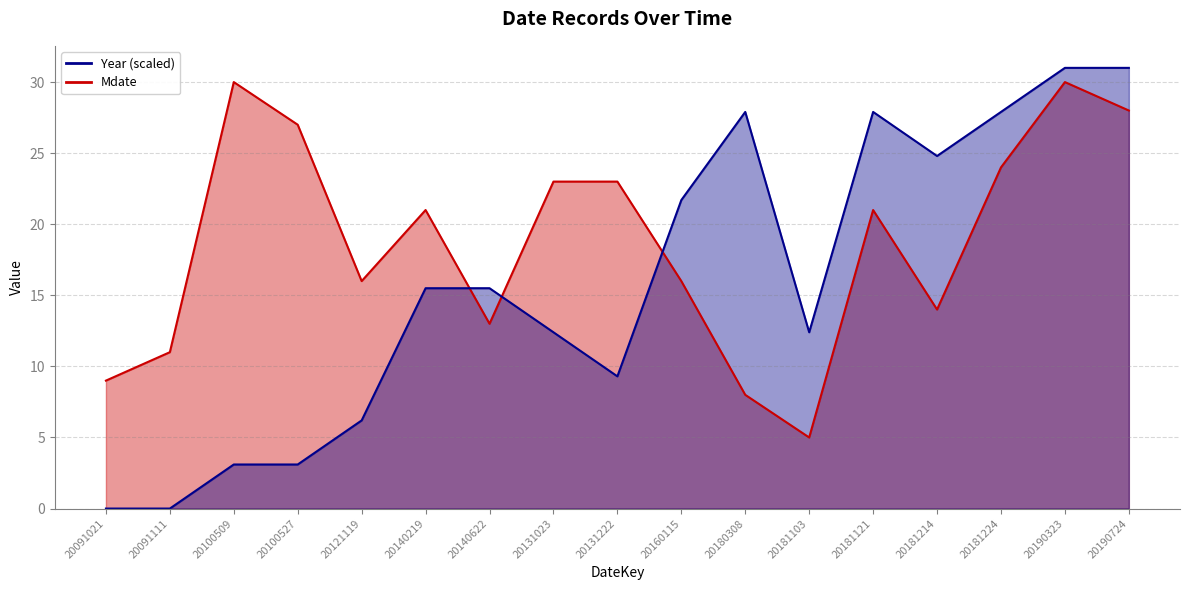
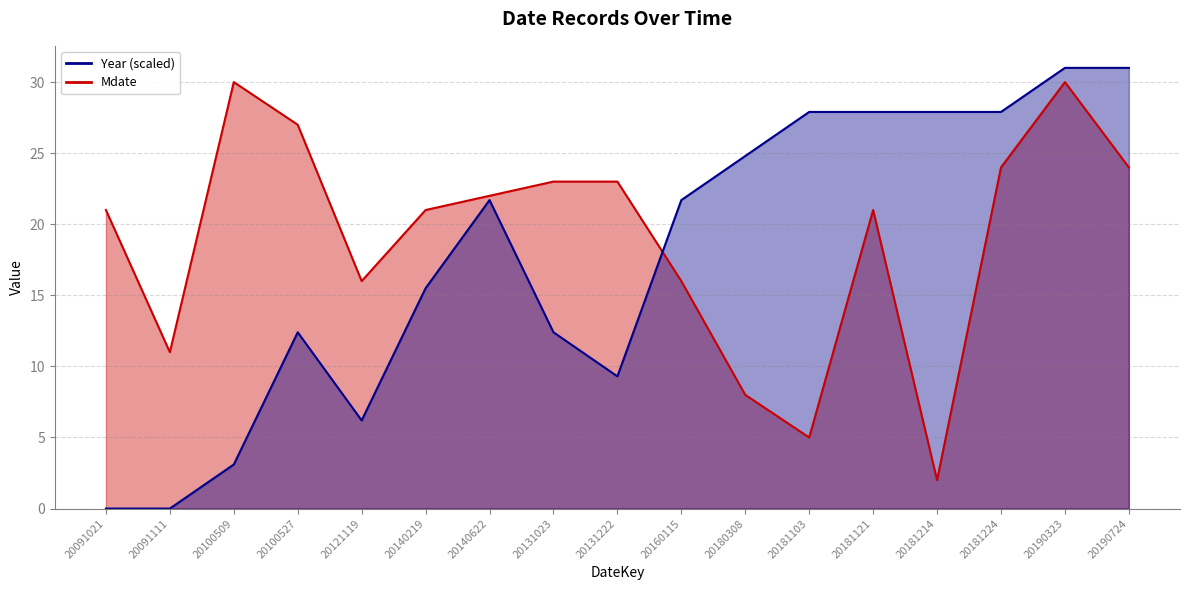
Mdate, 20091021: 9 -> 21
Year (scaled), 20100527: 3.1 -> 12.4
Mdate, 20140622: 13 -> 22
Year (scaled), 20140622: 15.5 -> 21.7
Year (scaled), 20180308: 27.9 -> 24.8
Year (scaled), 20181103: 12.4 -> 27.9
Mdate, 20181214: 14 -> 2
Year (scaled), 20181214: 24.8 -> 27.9
Mdate, 20190724: 28 -> 24
